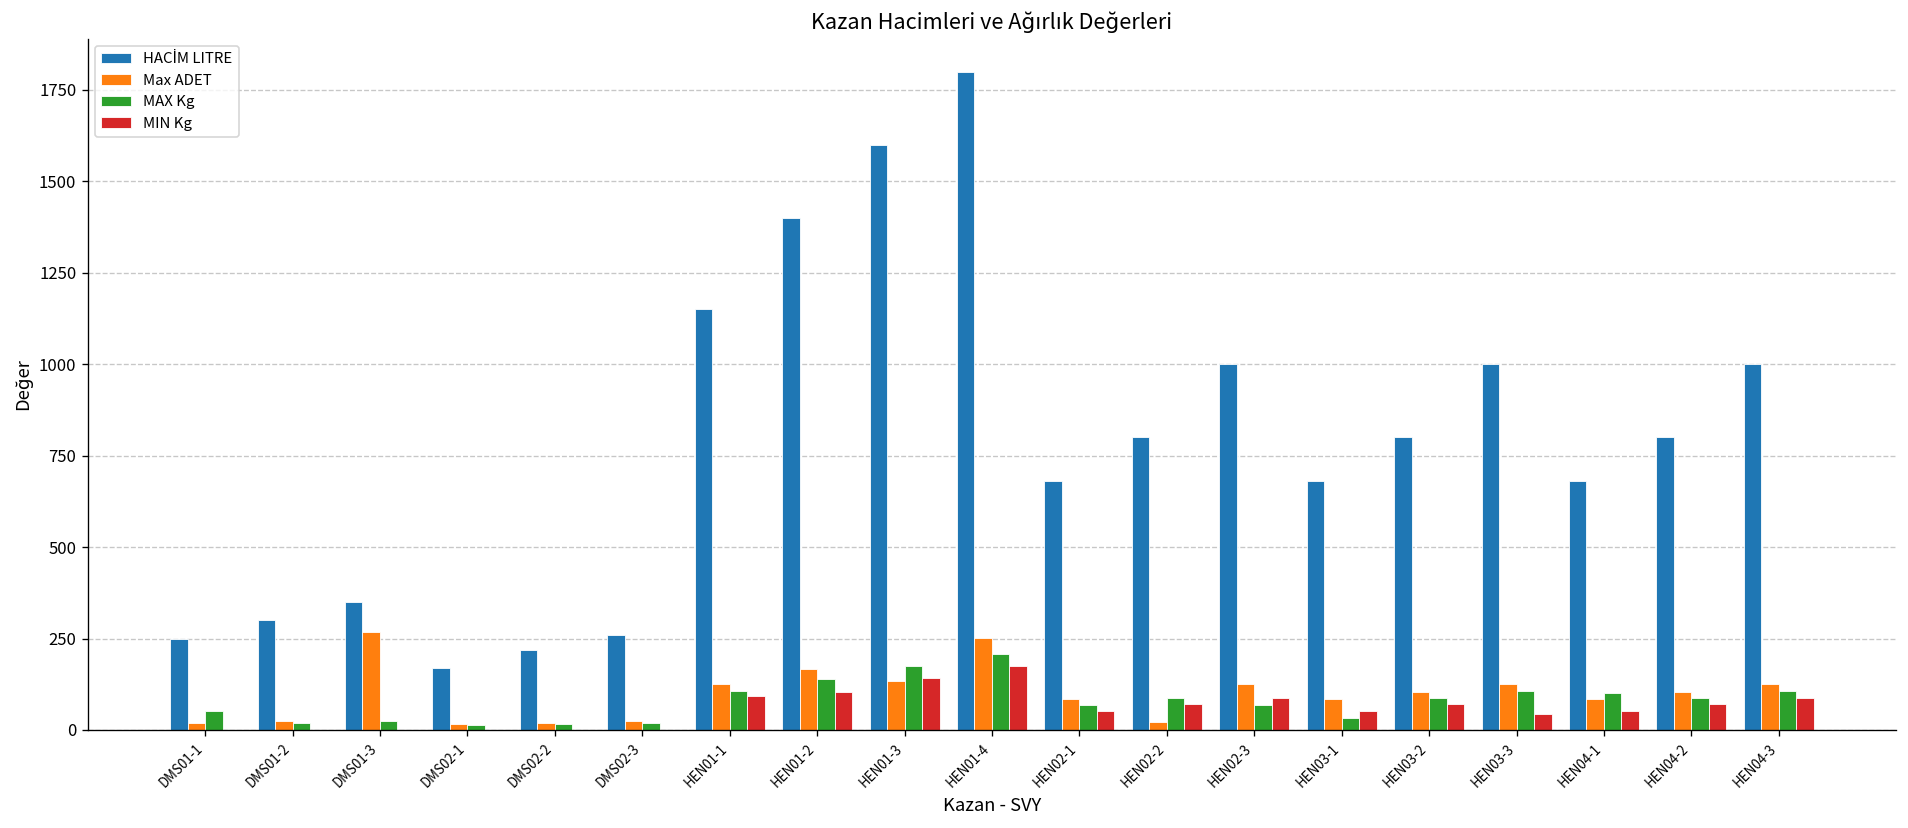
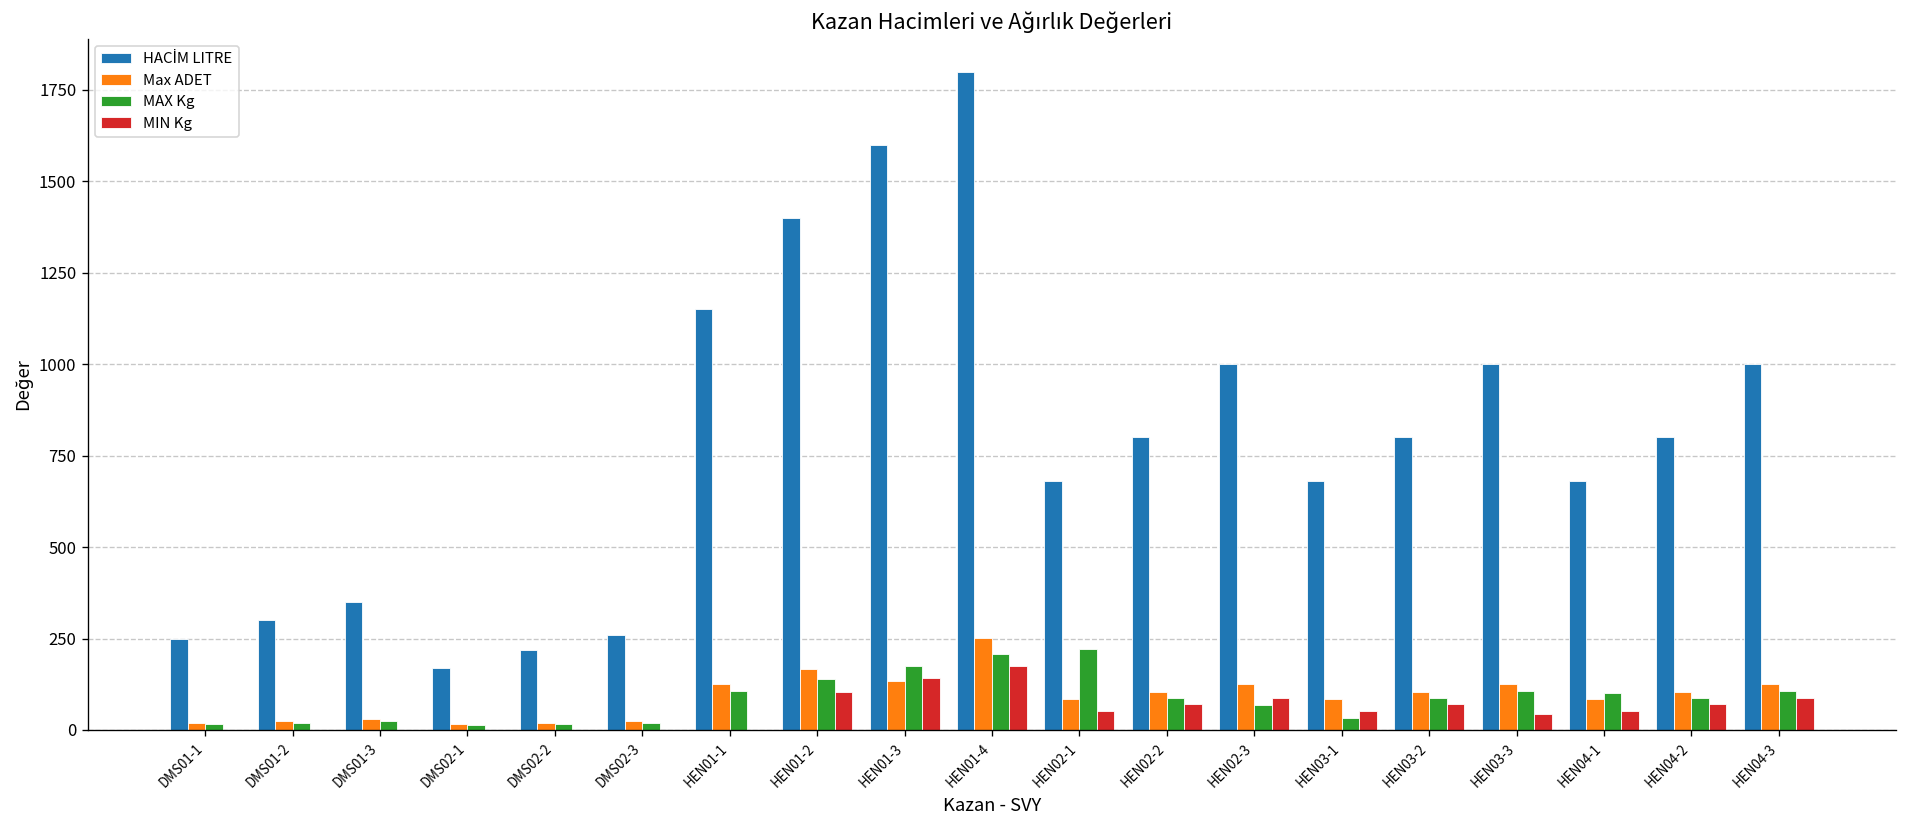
MAX Kg, DMS01-1: 50 -> 20
Max ADET, DMS01-3: 270 -> 30
MIN Kg, HEN01-1: 90 -> 0
MAX Kg, HEN02-1: 70 -> 220
Max ADET, HEN02-2: 20 -> 110
